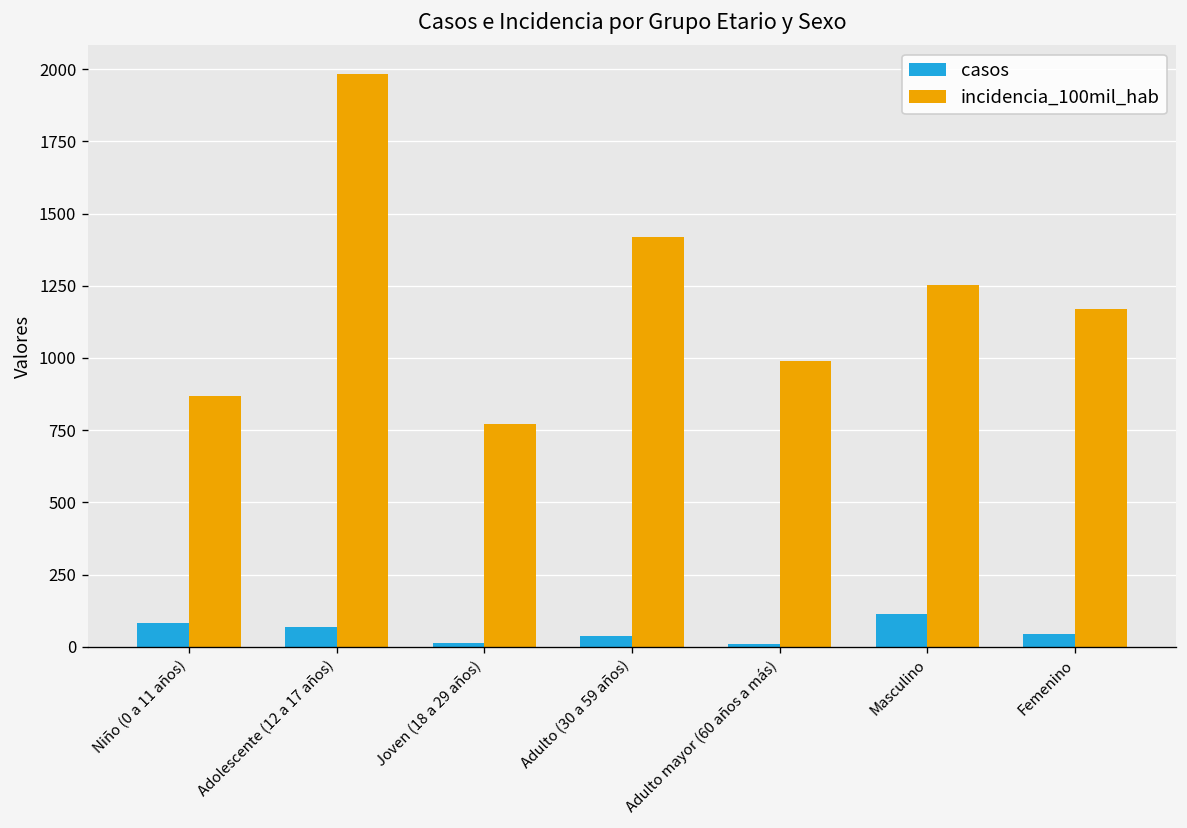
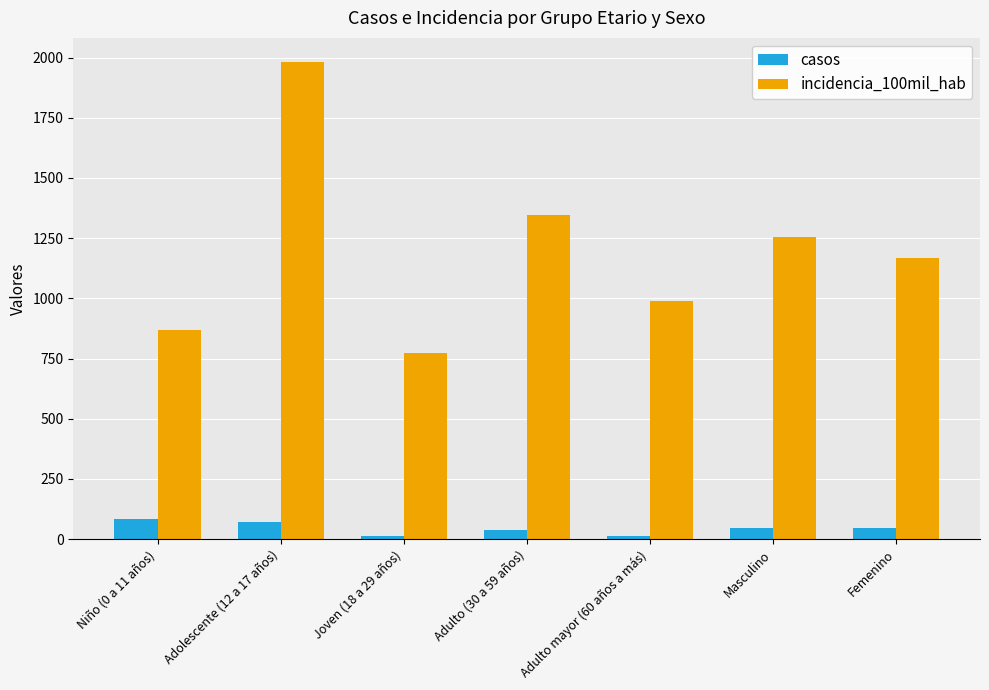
incidencia_100mil_hab, Adulto (30 a 59 años): 1420 -> 1340
casos, Masculino: 120 -> 50
